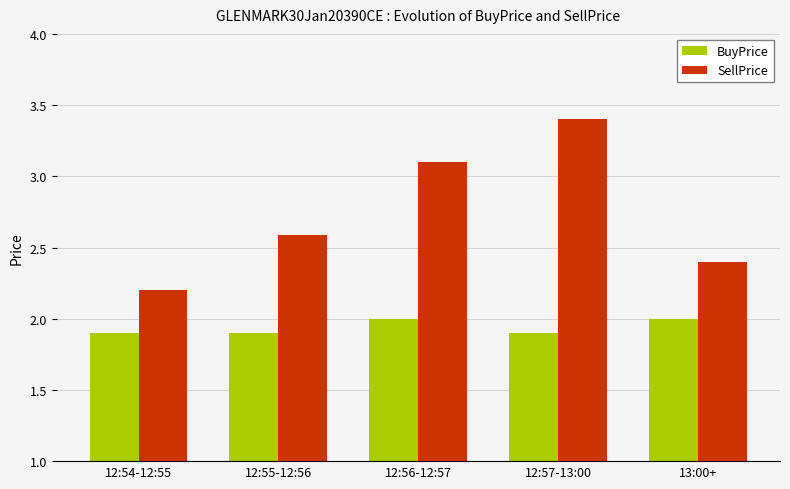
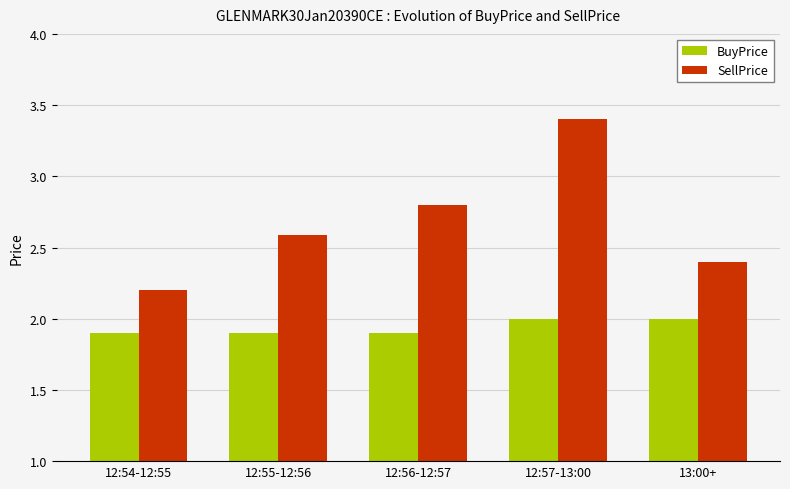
BuyPrice, 12:56-12:57: 2.0 -> 1.9
SellPrice, 12:56-12:57: 3.1 -> 2.8
BuyPrice, 12:57-13:00: 1.9 -> 2.0
